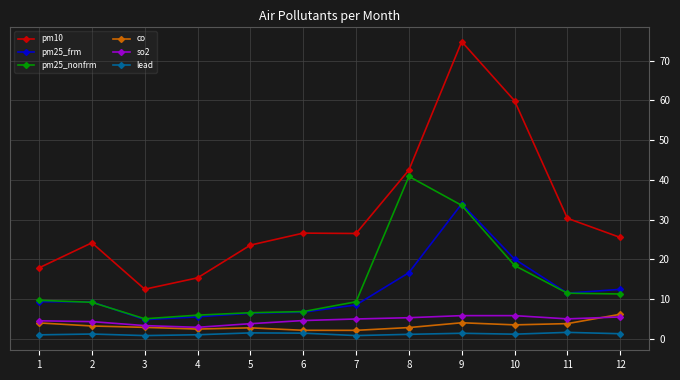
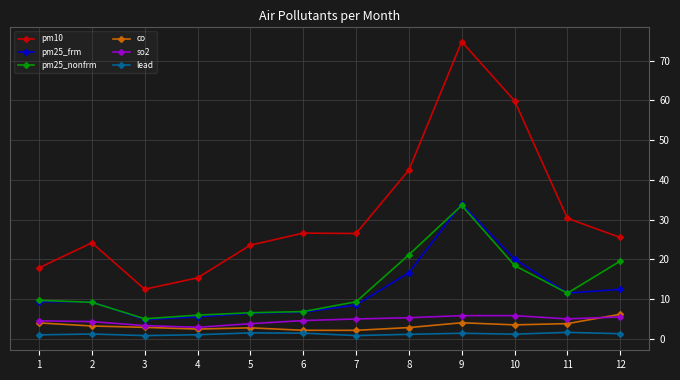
pm25_nonfrm, 8: 41 -> 21
pm25_nonfrm, 12: 11 -> 20
